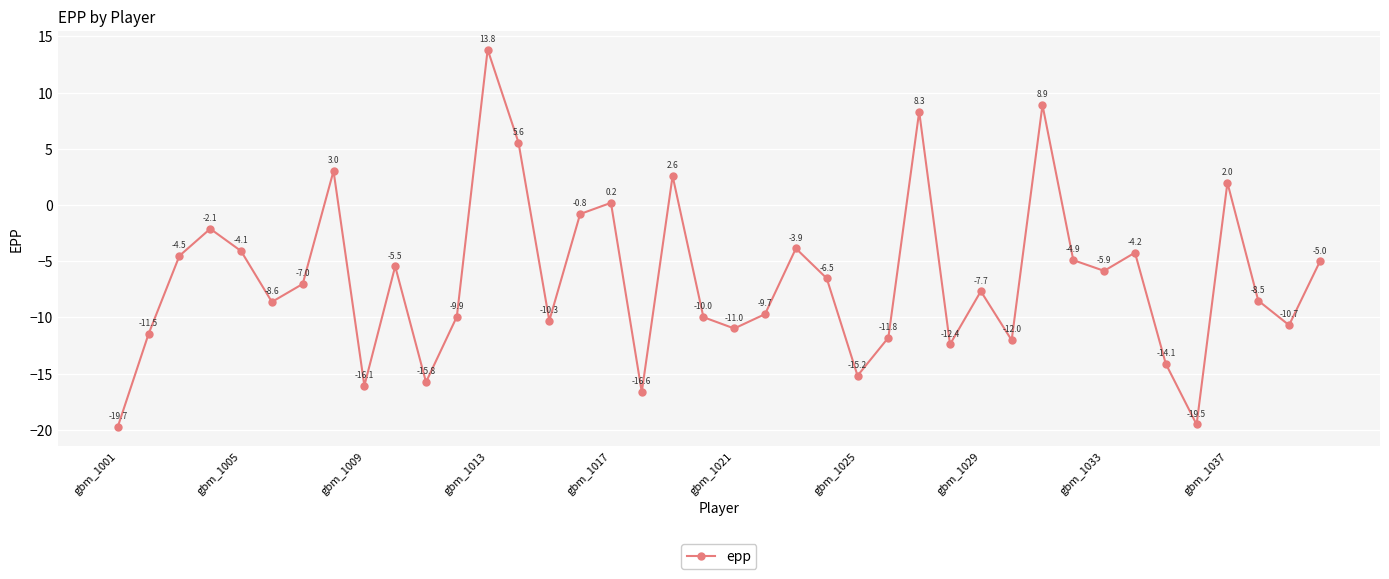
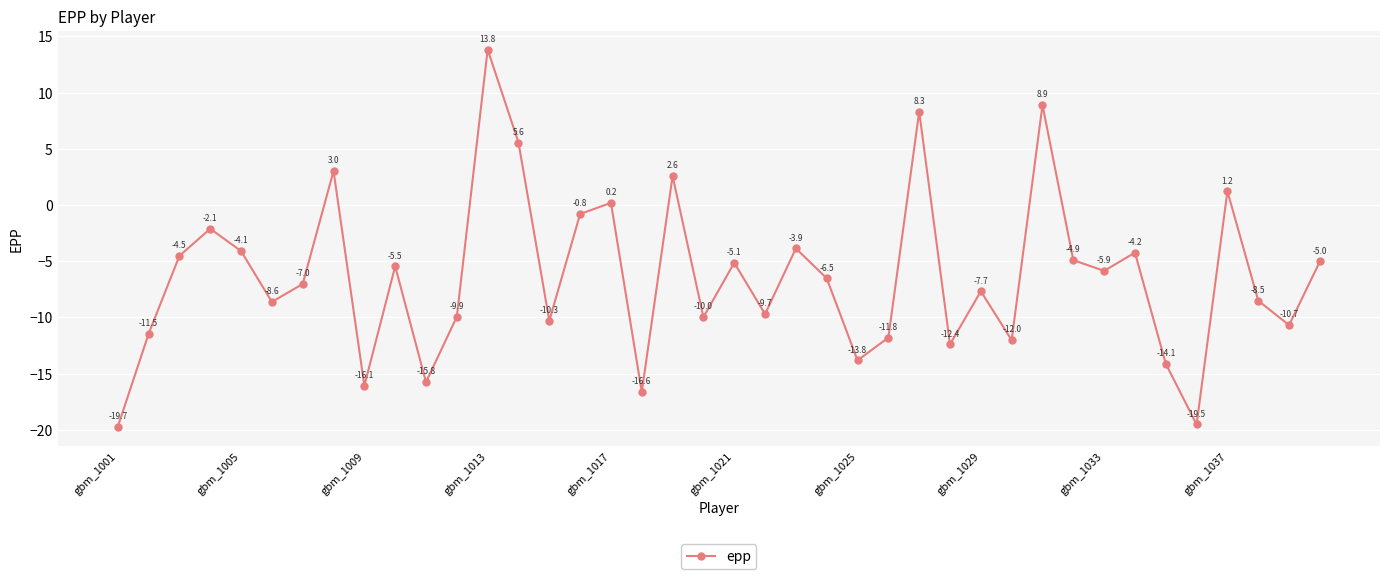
gbm_1021: -11.0 -> -5.1
gbm_1025: -15.2 -> -13.8
gbm_1037: 2.0 -> 1.2
